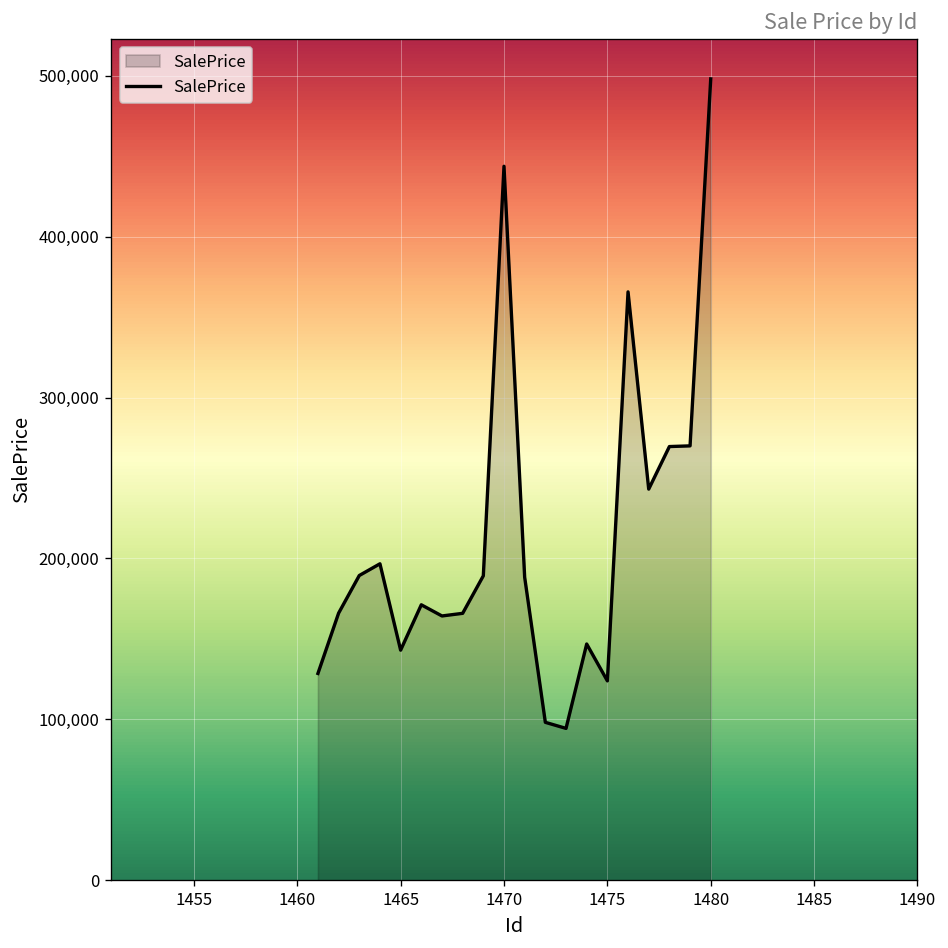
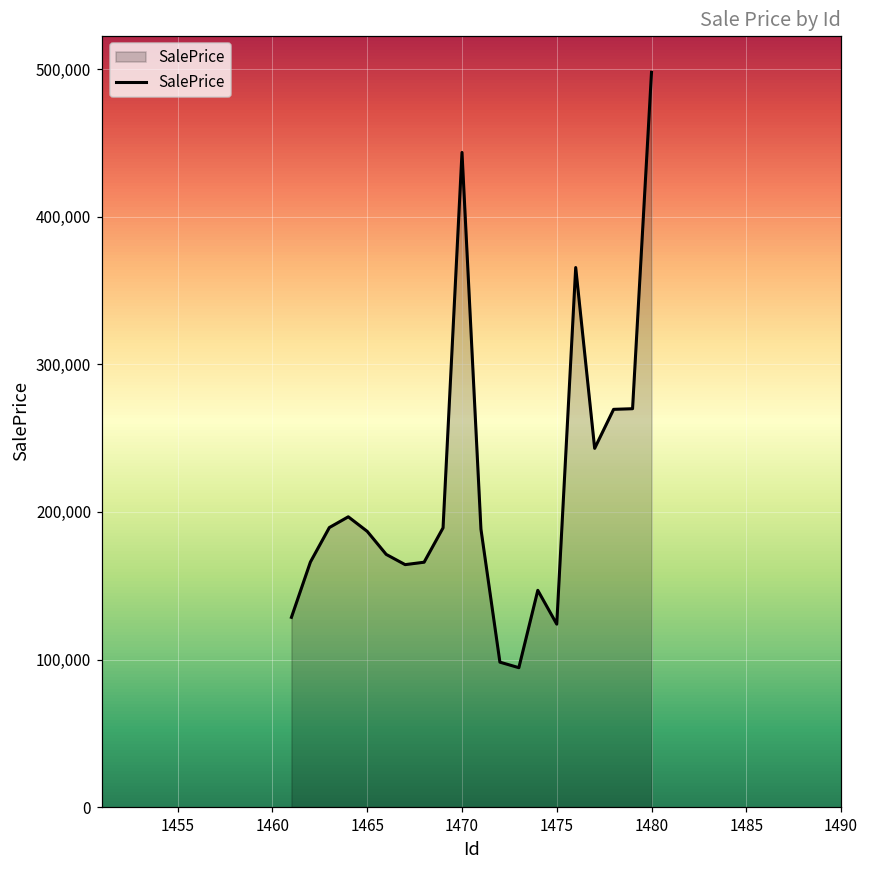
1465: 143,000 -> 187,000
